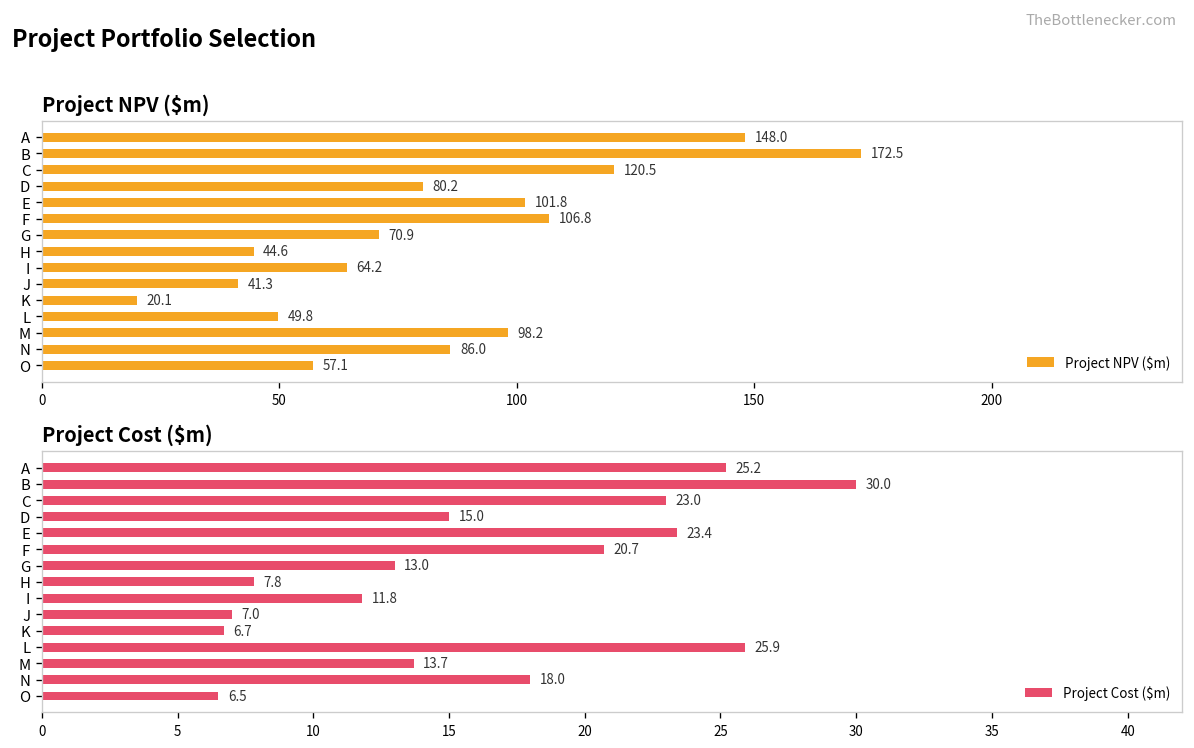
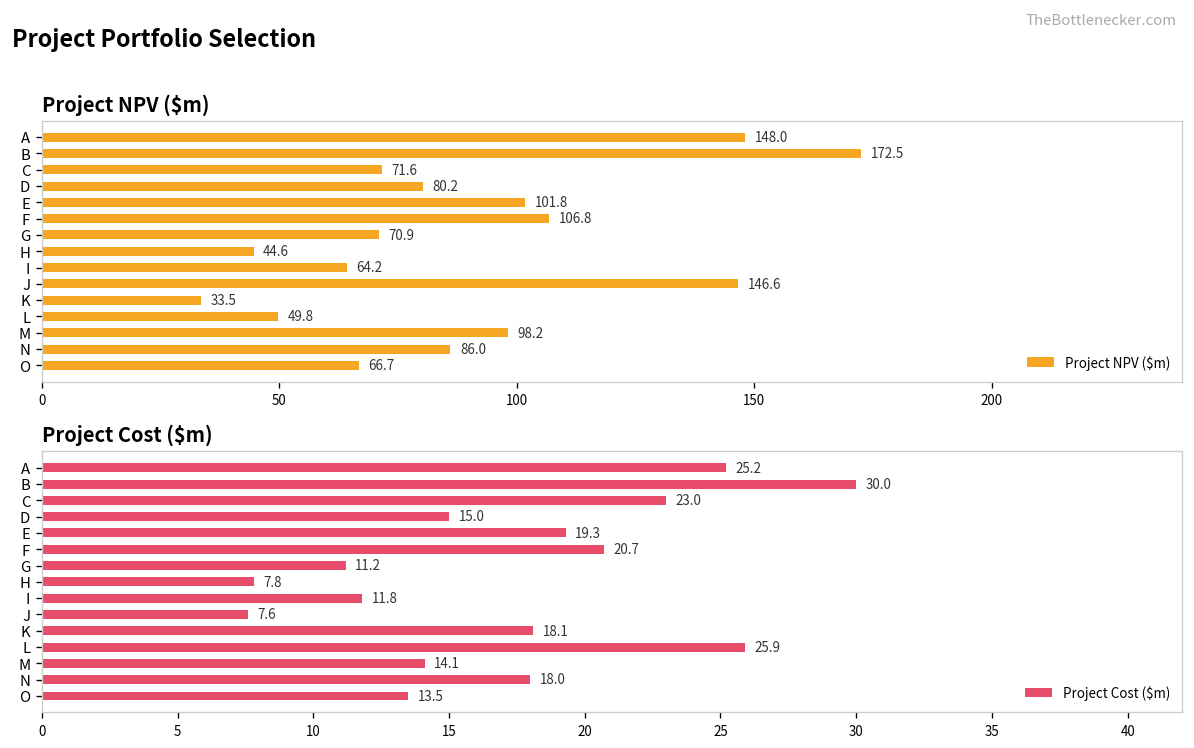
Project NPV ($m), C: 120.5 -> 71.6
Project NPV ($m), J: 41.3 -> 146.6
Project NPV ($m), K: 20.1 -> 33.5
Project NPV ($m), O: 57.1 -> 66.7
Project Cost ($m), E: 23.4 -> 19.3
Project Cost ($m), G: 13.0 -> 11.2
Project Cost ($m), J: 7.0 -> 7.6
Project Cost ($m), K: 6.7 -> 18.1
Project Cost ($m), M: 13.7 -> 14.1
Project Cost ($m), O: 6.5 -> 13.5
